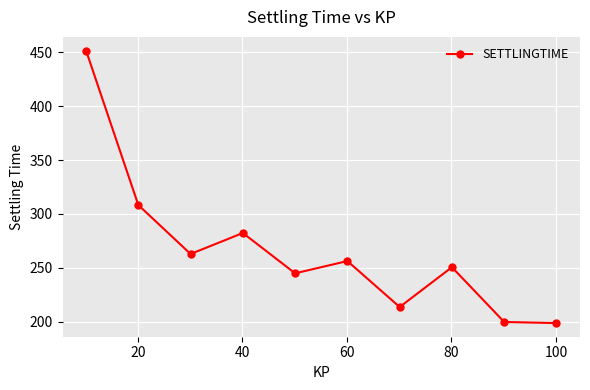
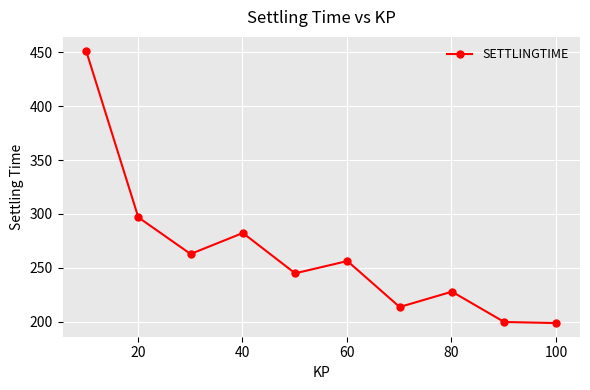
20: 308 -> 297
80: 251 -> 228
